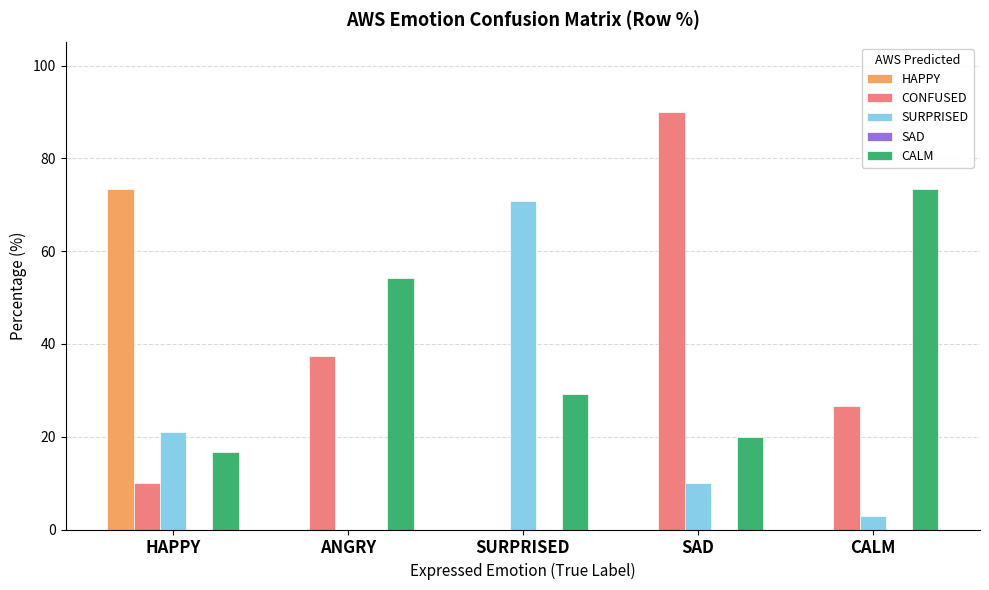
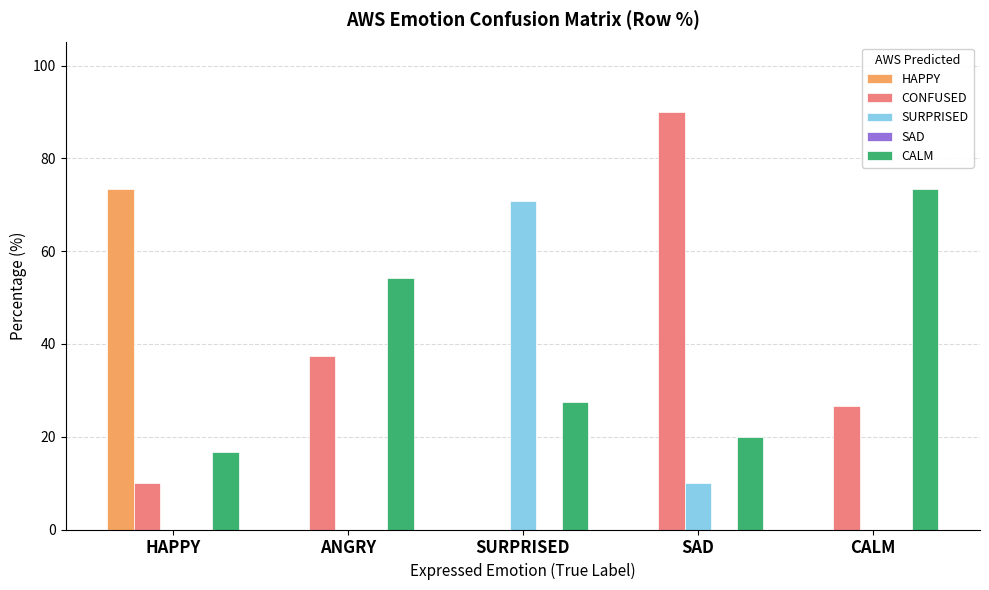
SURPRISED, HAPPY: 21 -> 0
CALM, SURPRISED: 29 -> 27
SURPRISED, CALM: 3 -> 0
